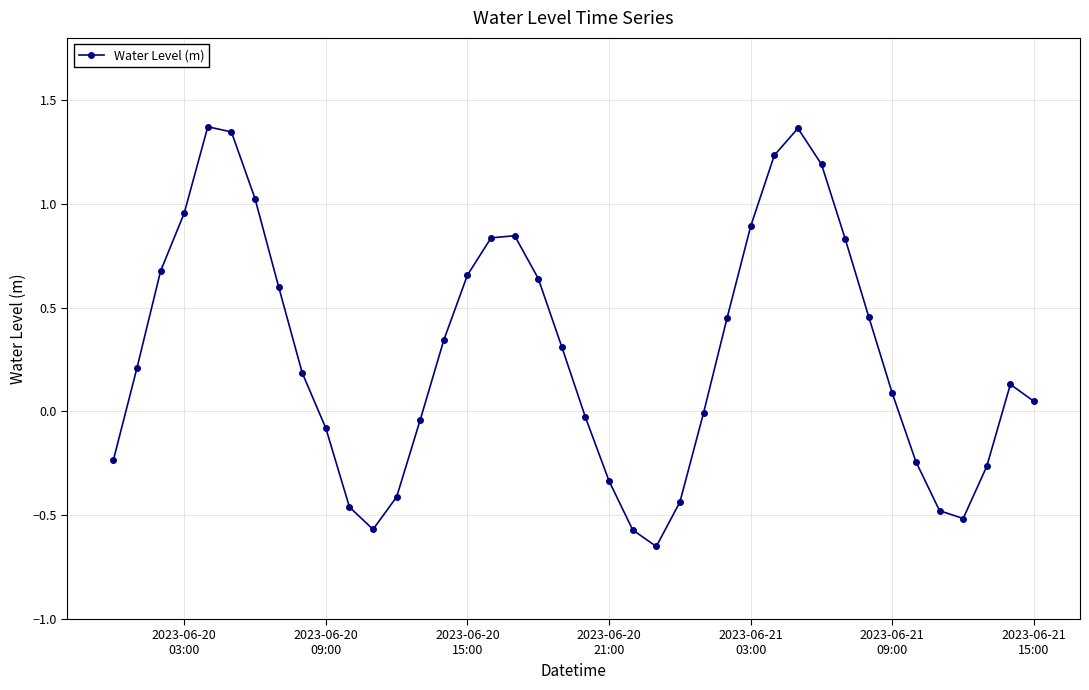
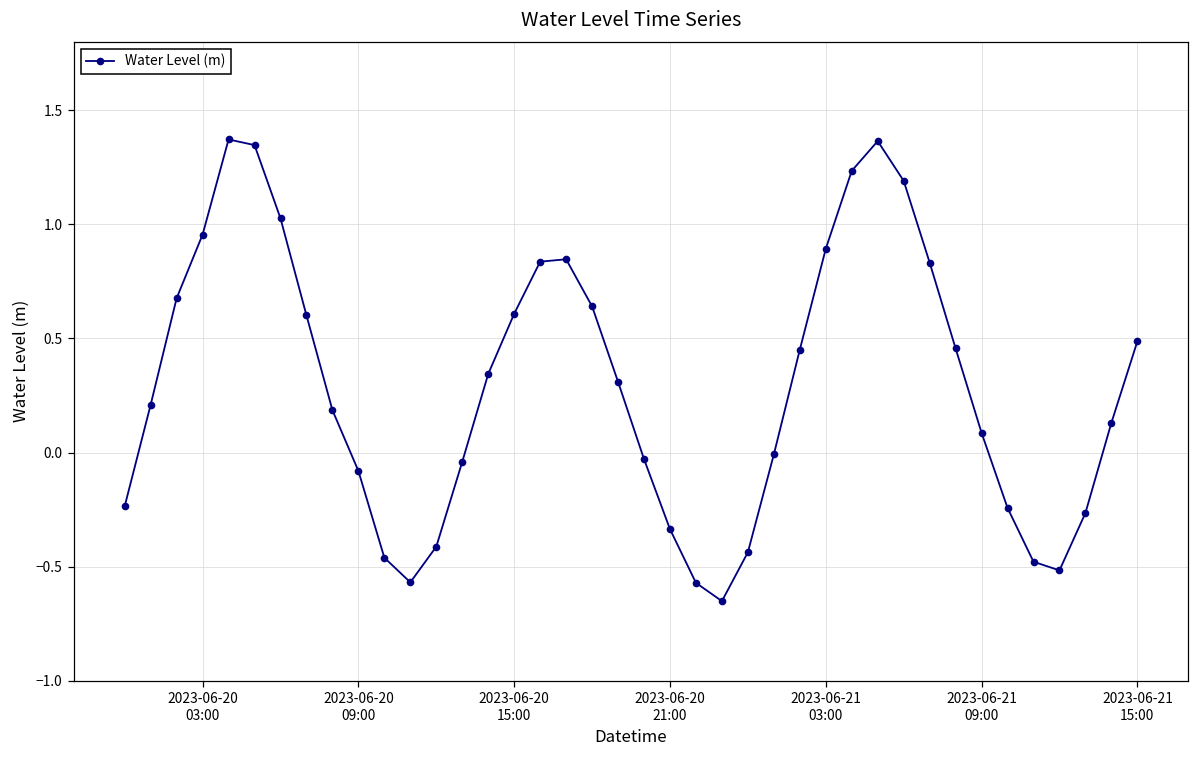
2023-06-20 15:00: 0.66 -> 0.61
2023-06-21 15:00: 0.05 -> 0.49
